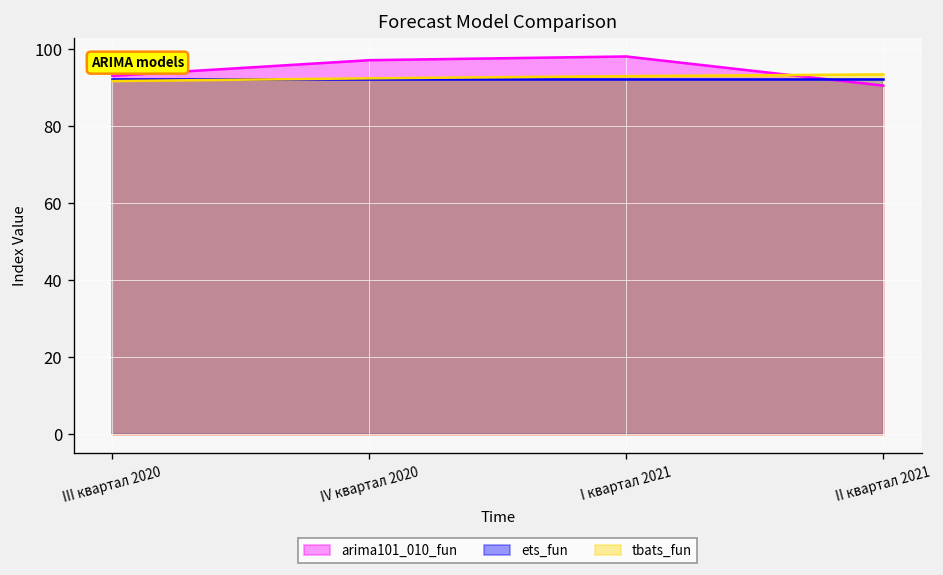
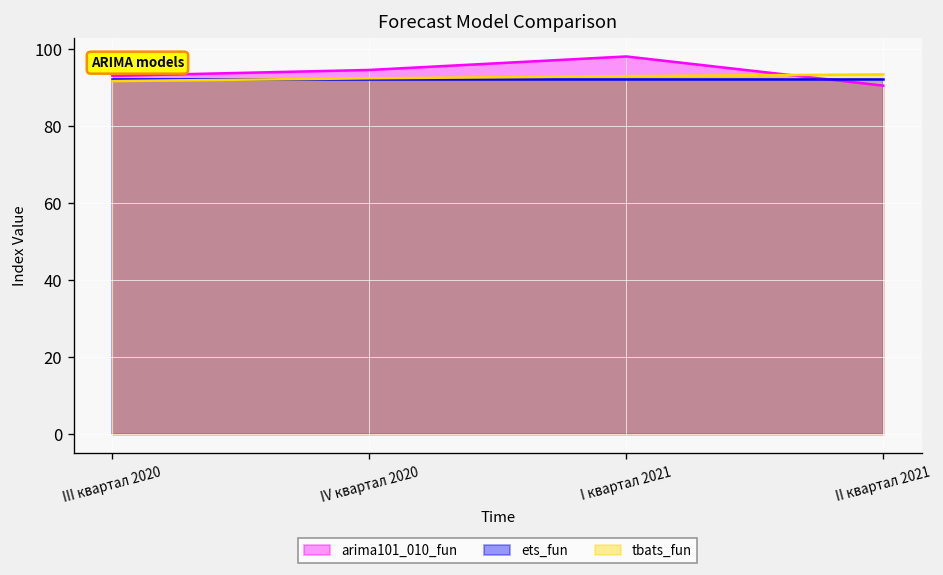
arima101_010_fun, IV квартал 2020: 97 -> 95
